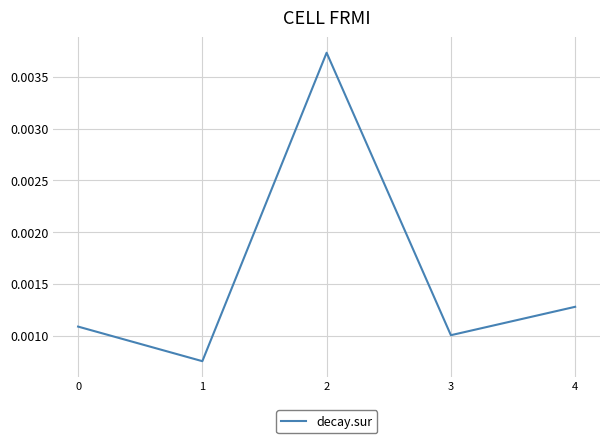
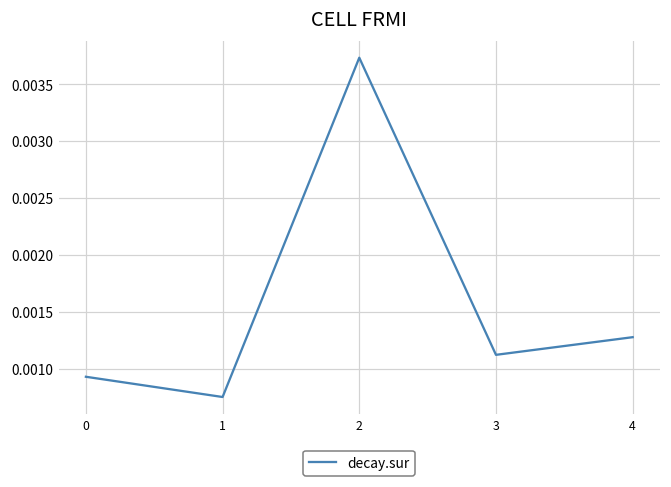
0: 0.00109 -> 0.00093
3: 0.00100 -> 0.00112
